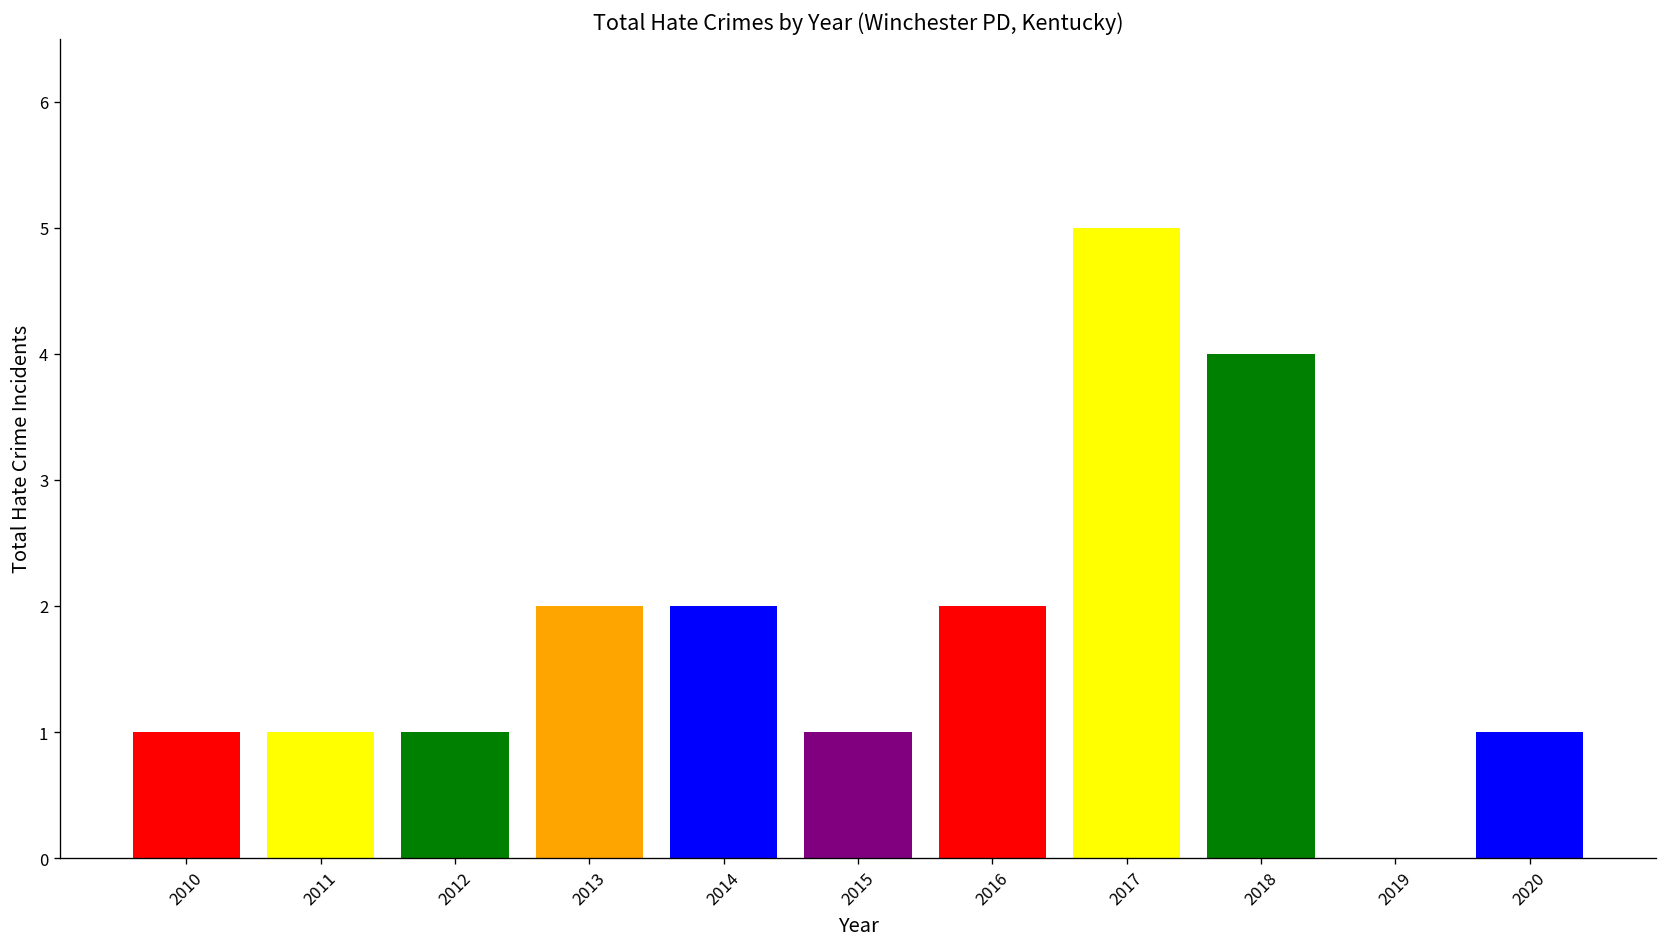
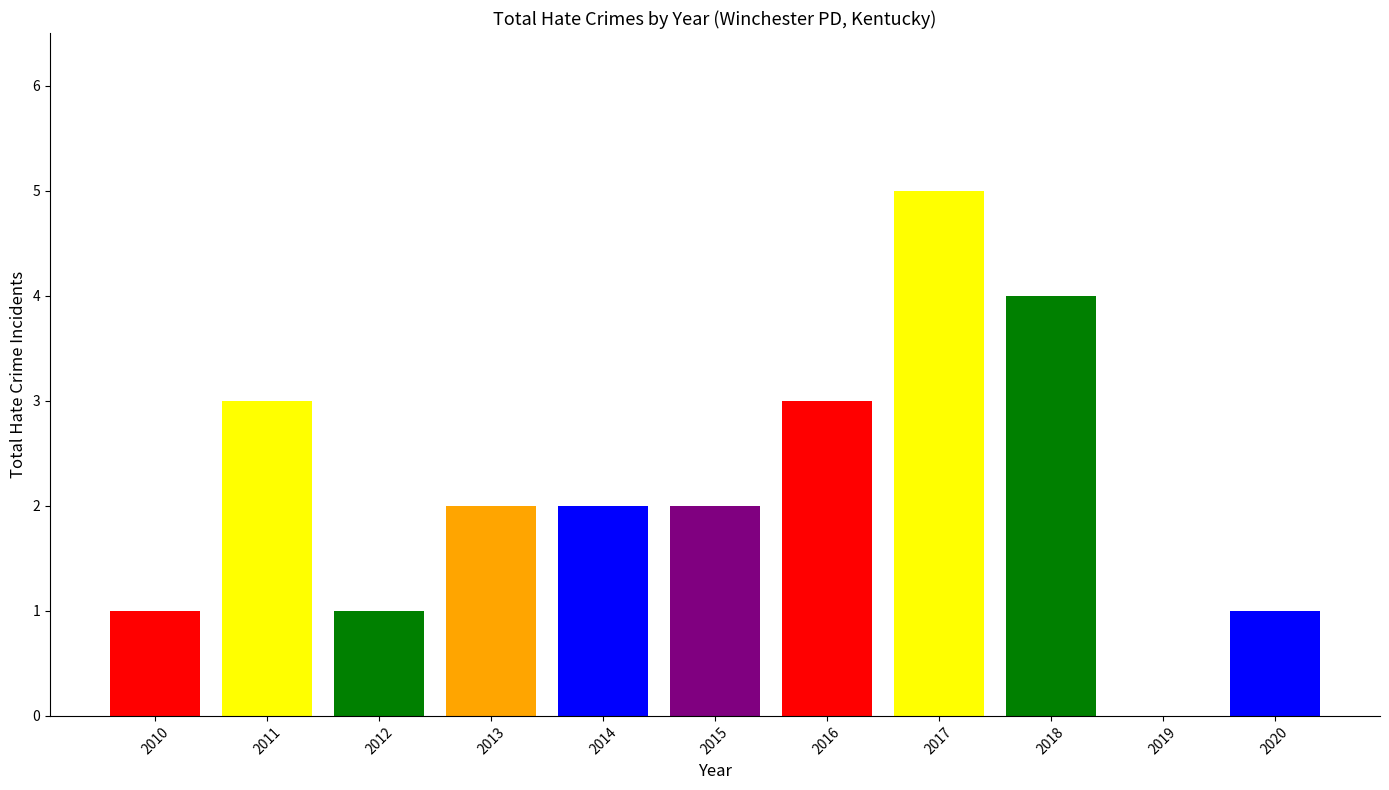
2011: 1 -> 3
2015: 1 -> 2
2016: 2 -> 3
